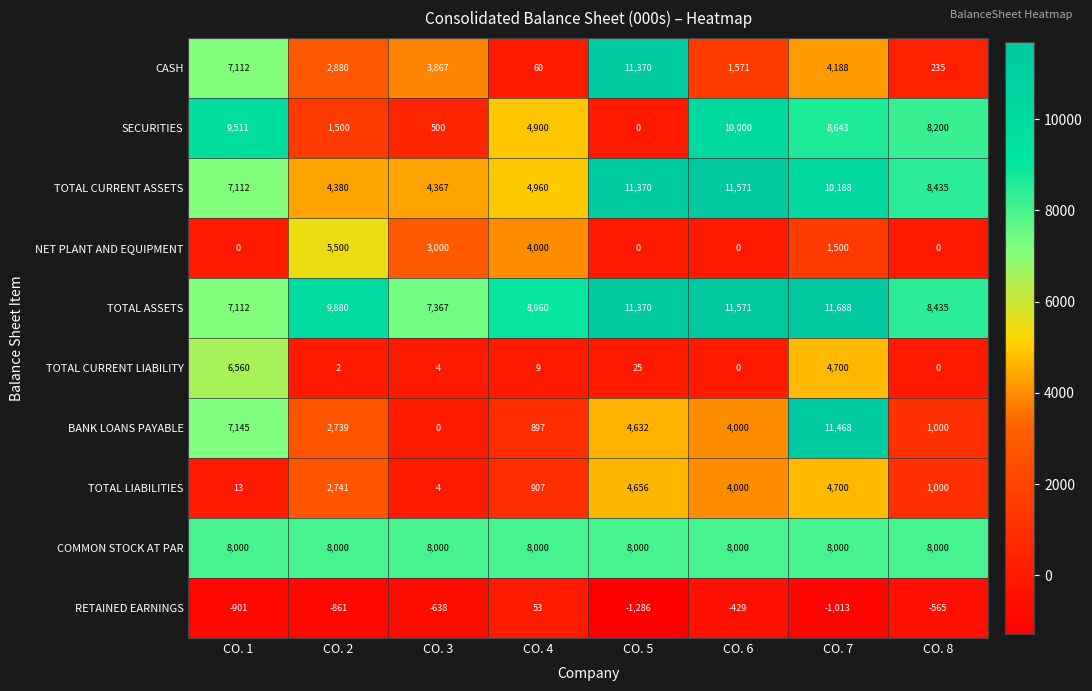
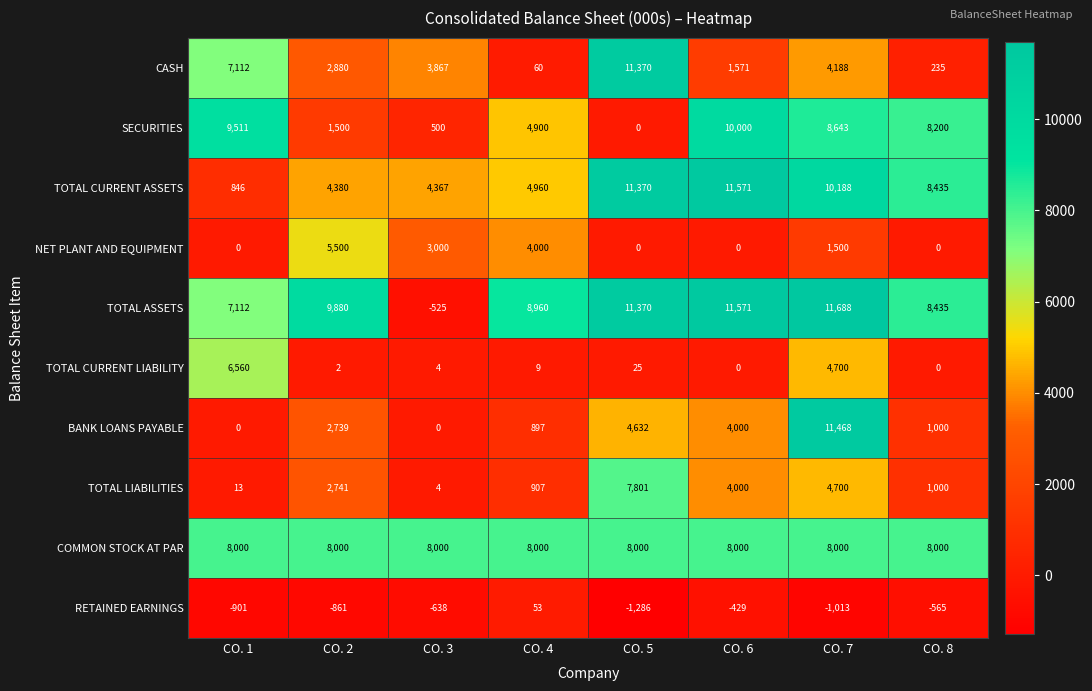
TOTAL CURRENT ASSETS, CO. 1: 7,112 -> 846
TOTAL ASSETS, CO. 3: 7,367 -> -525
BANK LOANS PAYABLE, CO. 1: 7,145 -> 0
TOTAL LIABILITIES, CO. 5: 4,656 -> 7,801
